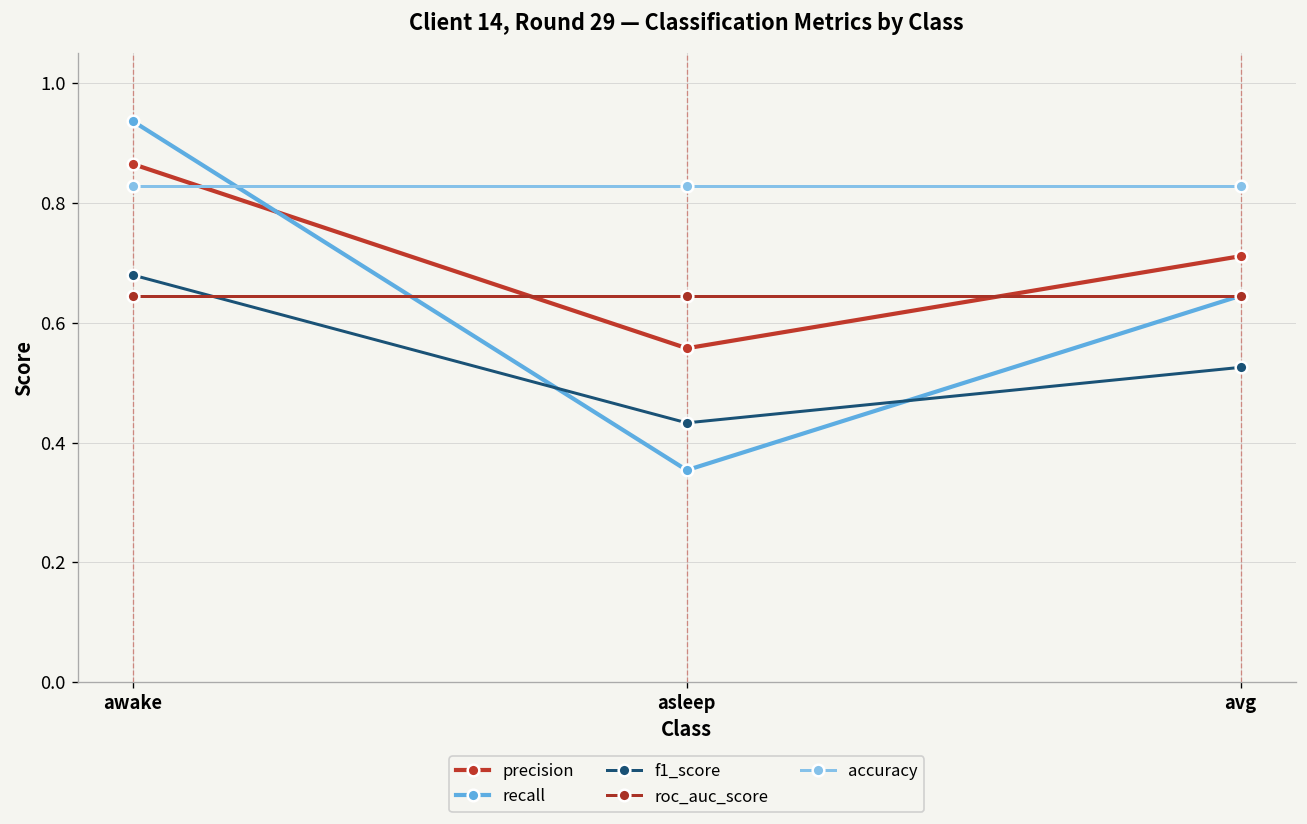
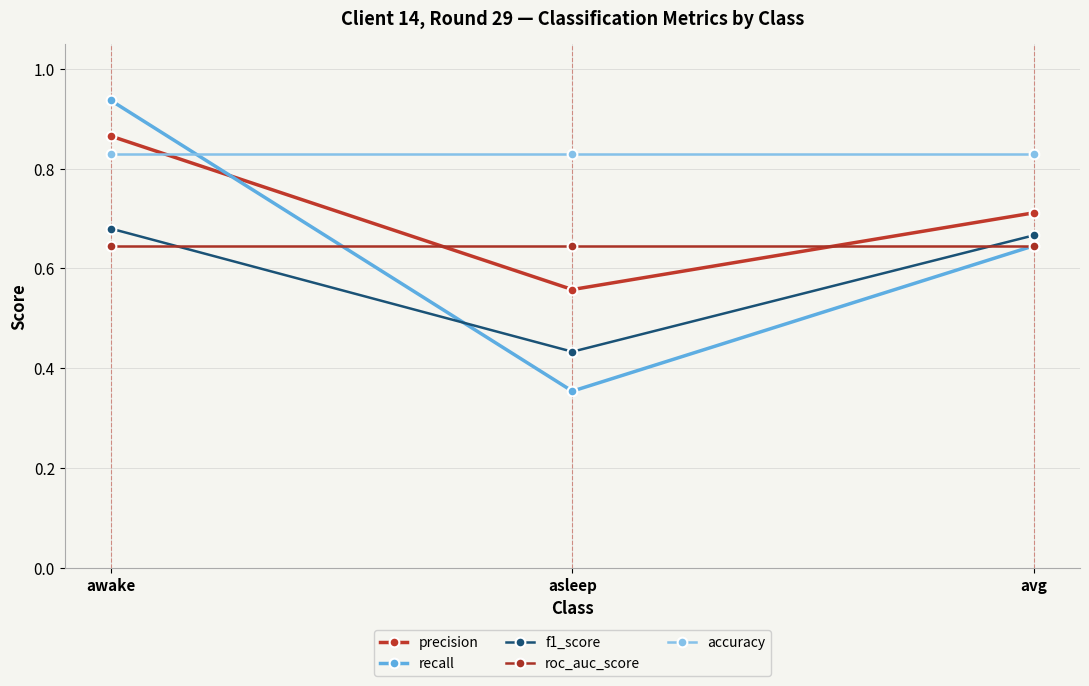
f1_score, avg: 0.53 -> 0.67
